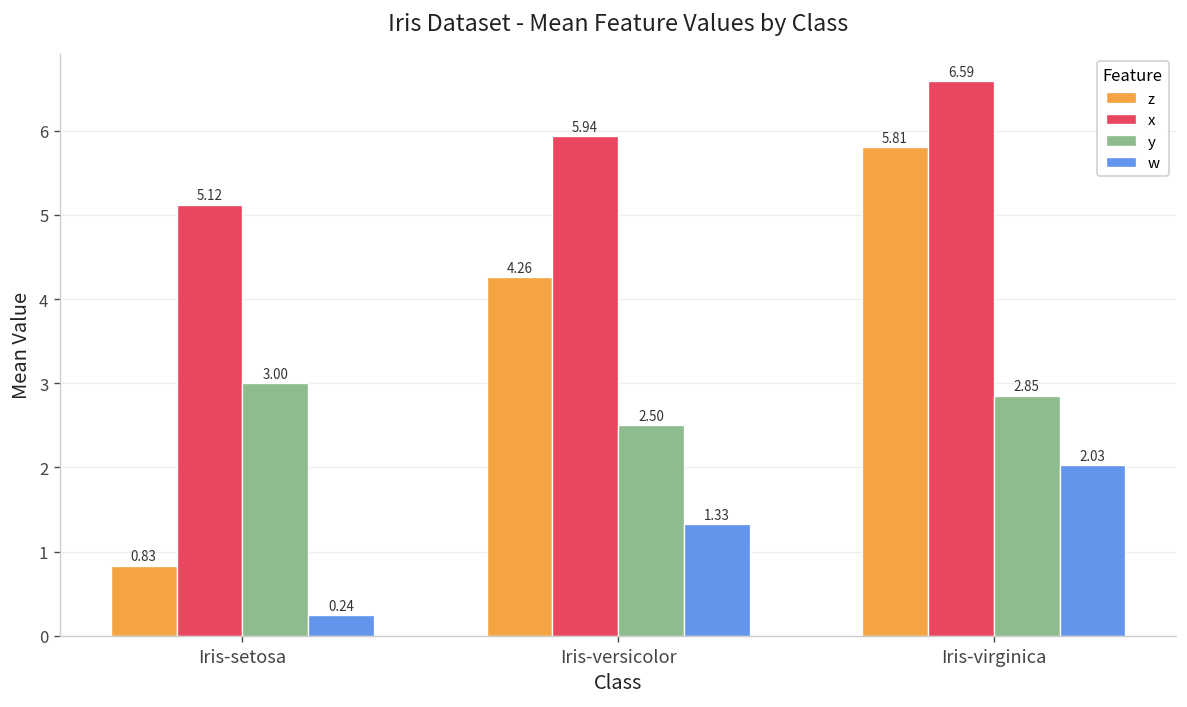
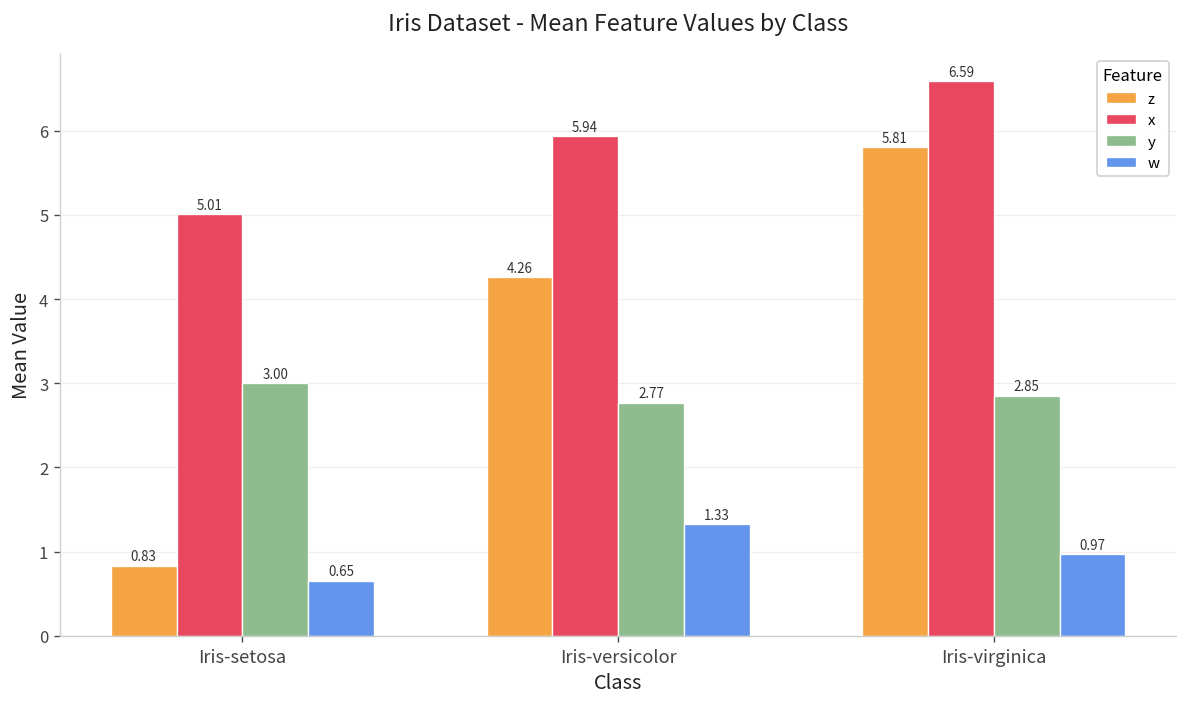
x, Iris-setosa: 5.12 -> 5.01
w, Iris-setosa: 0.24 -> 0.65
y, Iris-versicolor: 2.50 -> 2.77
w, Iris-virginica: 2.03 -> 0.97
